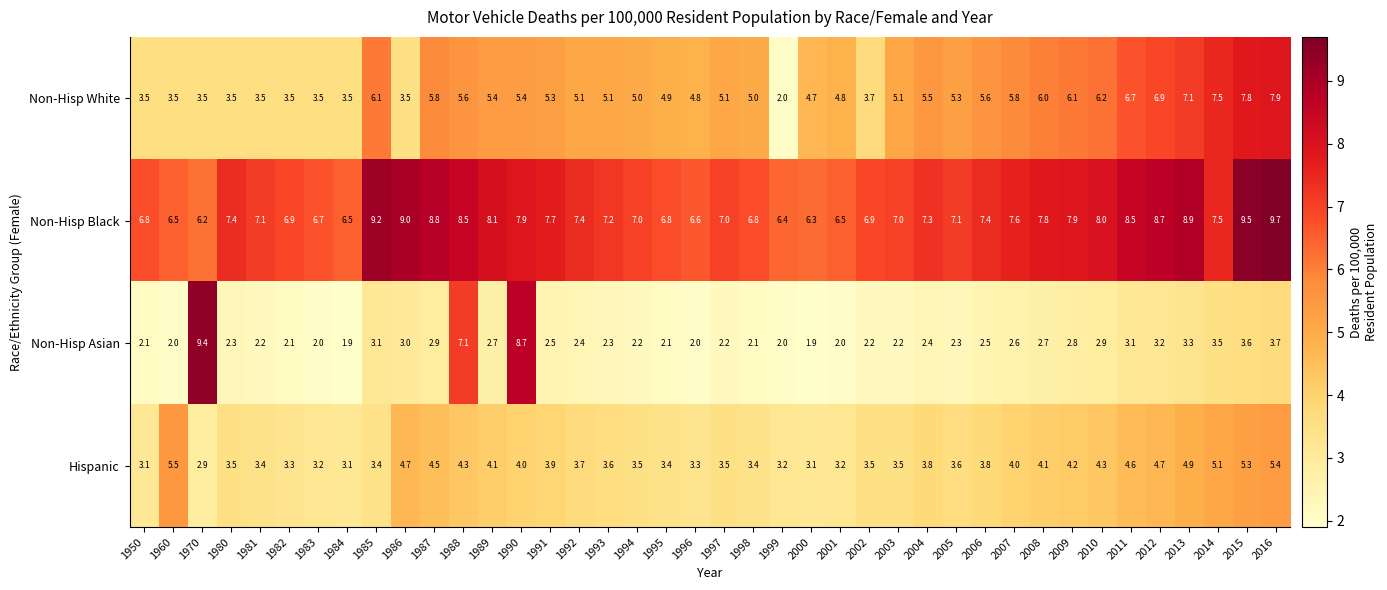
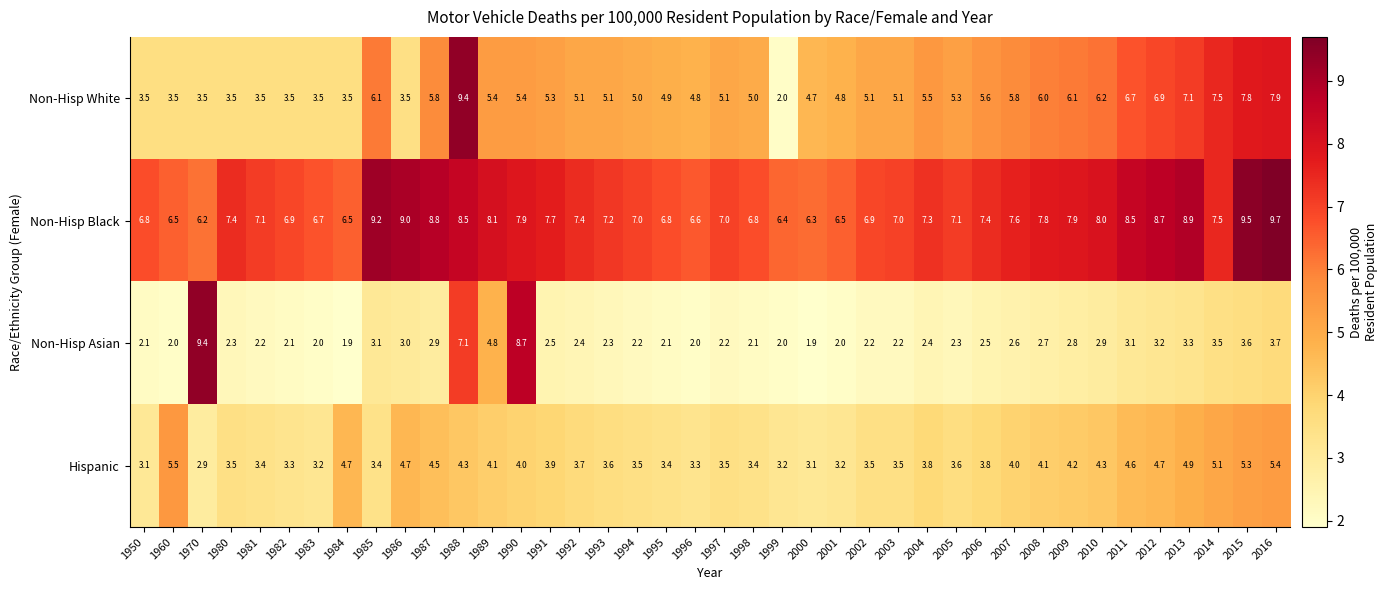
Non-Hisp White, 1988: 5.6 -> 9.4
Non-Hisp White, 2002: 3.7 -> 5.1
Non-Hisp Asian, 1989: 2.7 -> 4.8
Hispanic, 1984: 3.1 -> 4.7
